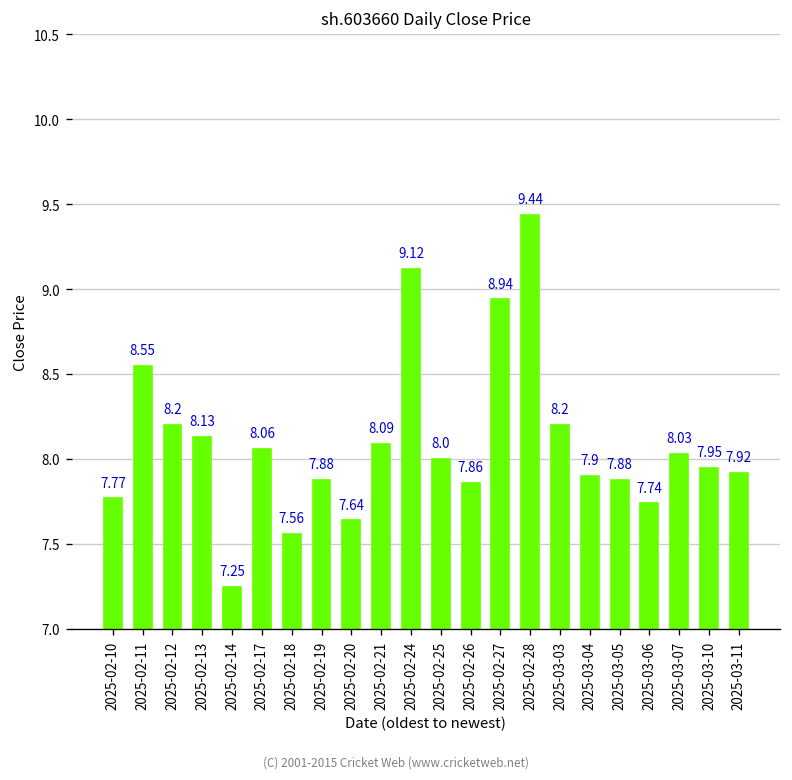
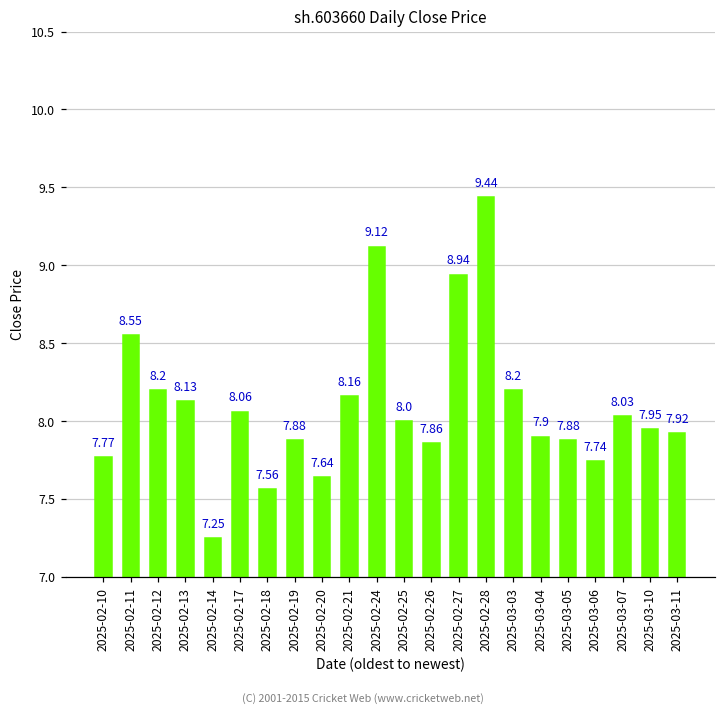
2025-02-21: 8.09 -> 8.16
